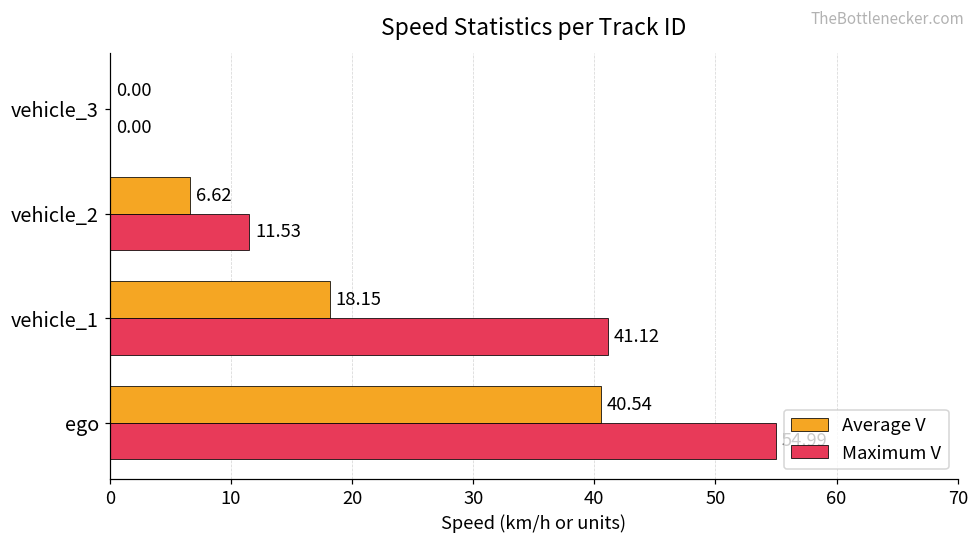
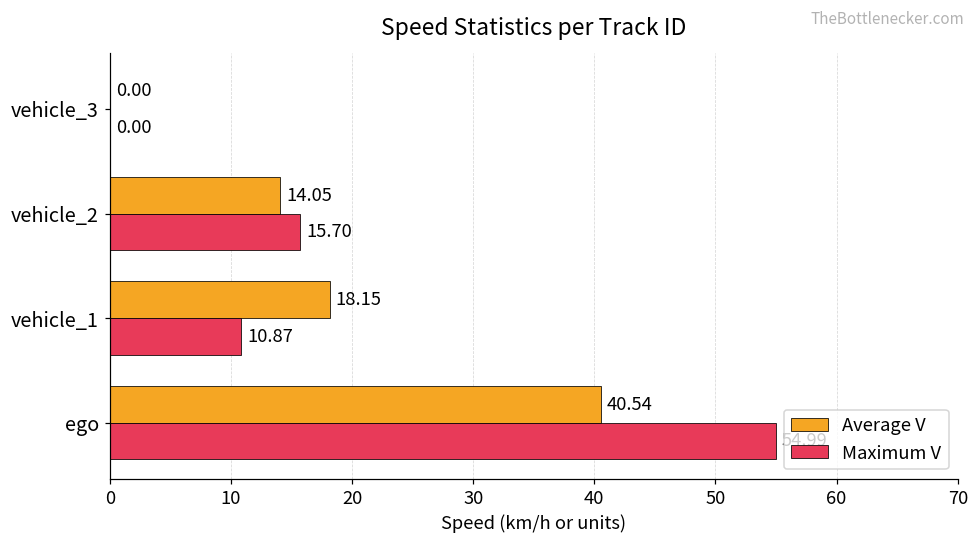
Average V, vehicle_2: 6.62 -> 14.05
Maximum V, vehicle_2: 11.53 -> 15.70
Maximum V, vehicle_1: 41.12 -> 10.87
